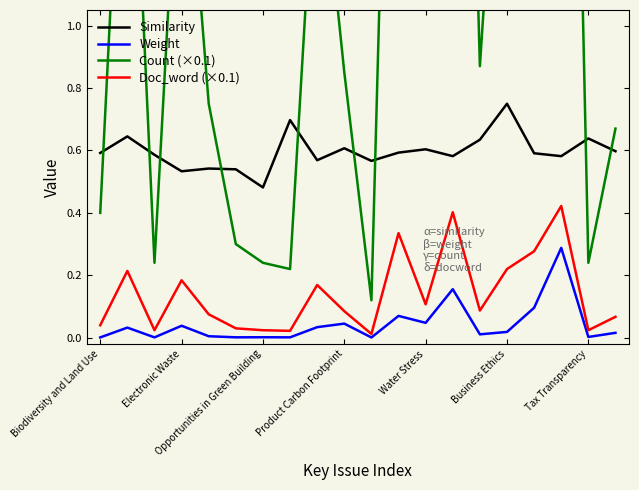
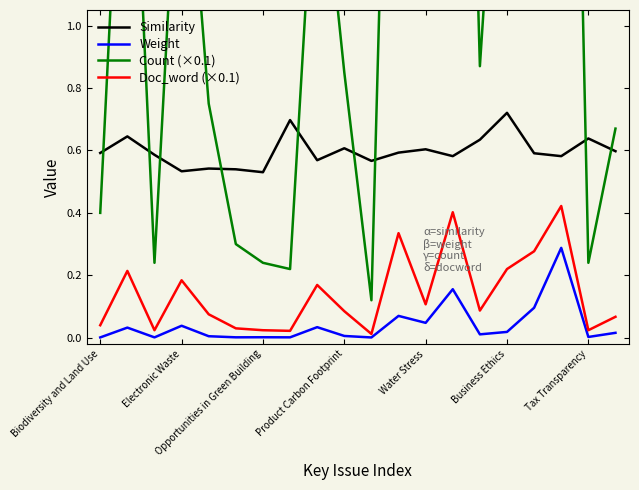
Similarity, Opportunities in Green Building: 0.48 -> 0.53
Weight, Product Carbon Footprint: 0.05 -> 0.01
Similarity, Business Ethics: 0.75 -> 0.72
